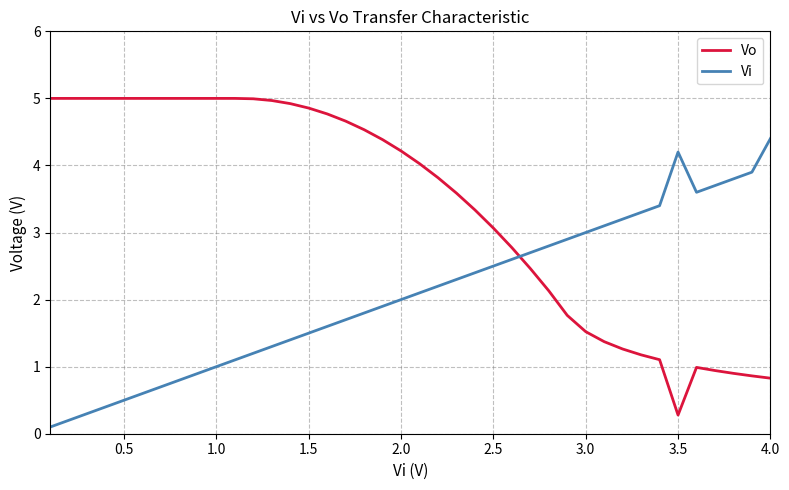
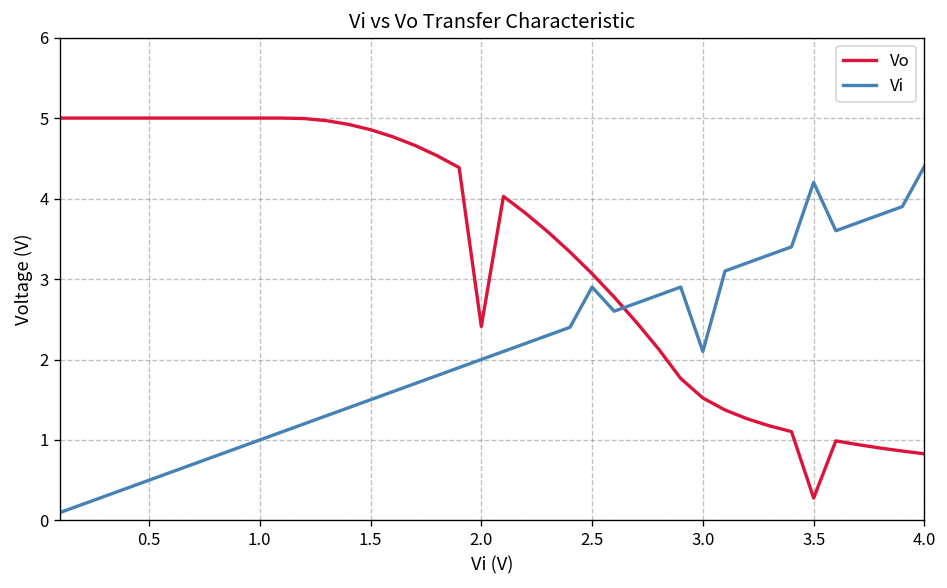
Vo, 2.0: 4.2 -> 2.4
Vi, 2.5: 2.5 -> 2.9
Vi, 3.0: 3.0 -> 2.1
